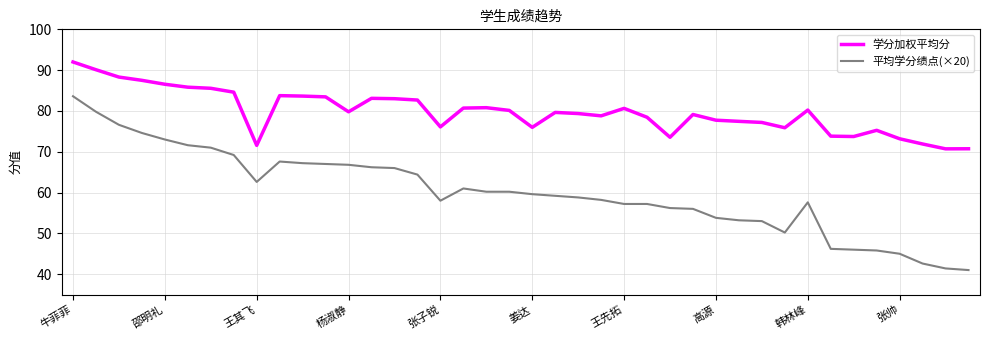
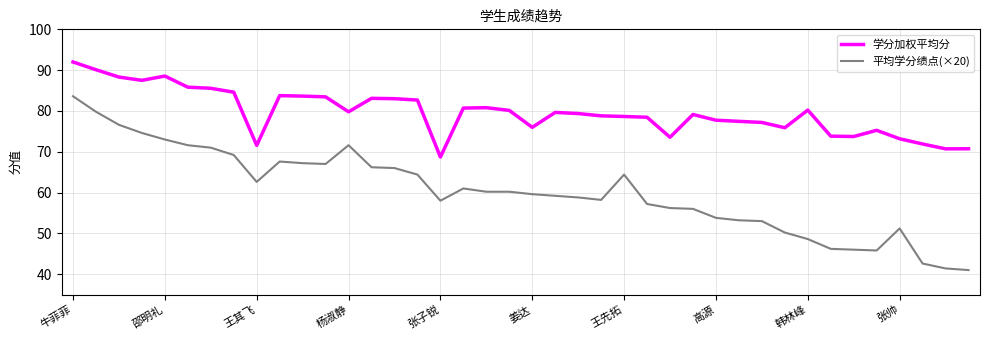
学分加权平均分, 邵明礼: 87 -> 89
平均学分绩点(×20), 杨淑静: 67 -> 72
学分加权平均分, 张子锐: 76 -> 69
学分加权平均分, 王先拓: 81 -> 79
平均学分绩点(×20), 王先拓: 57 -> 64
平均学分绩点(×20), 韩林峰: 58 -> 49
平均学分绩点(×20), 张帅: 45 -> 51
